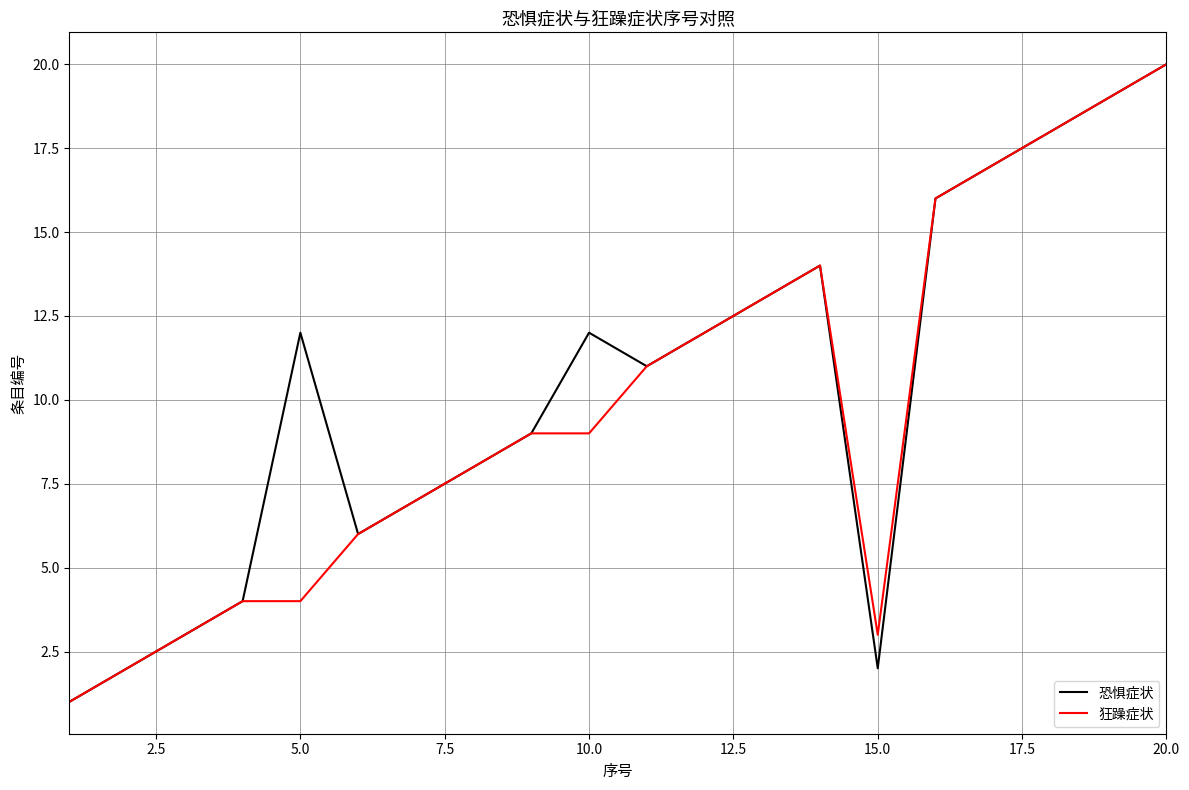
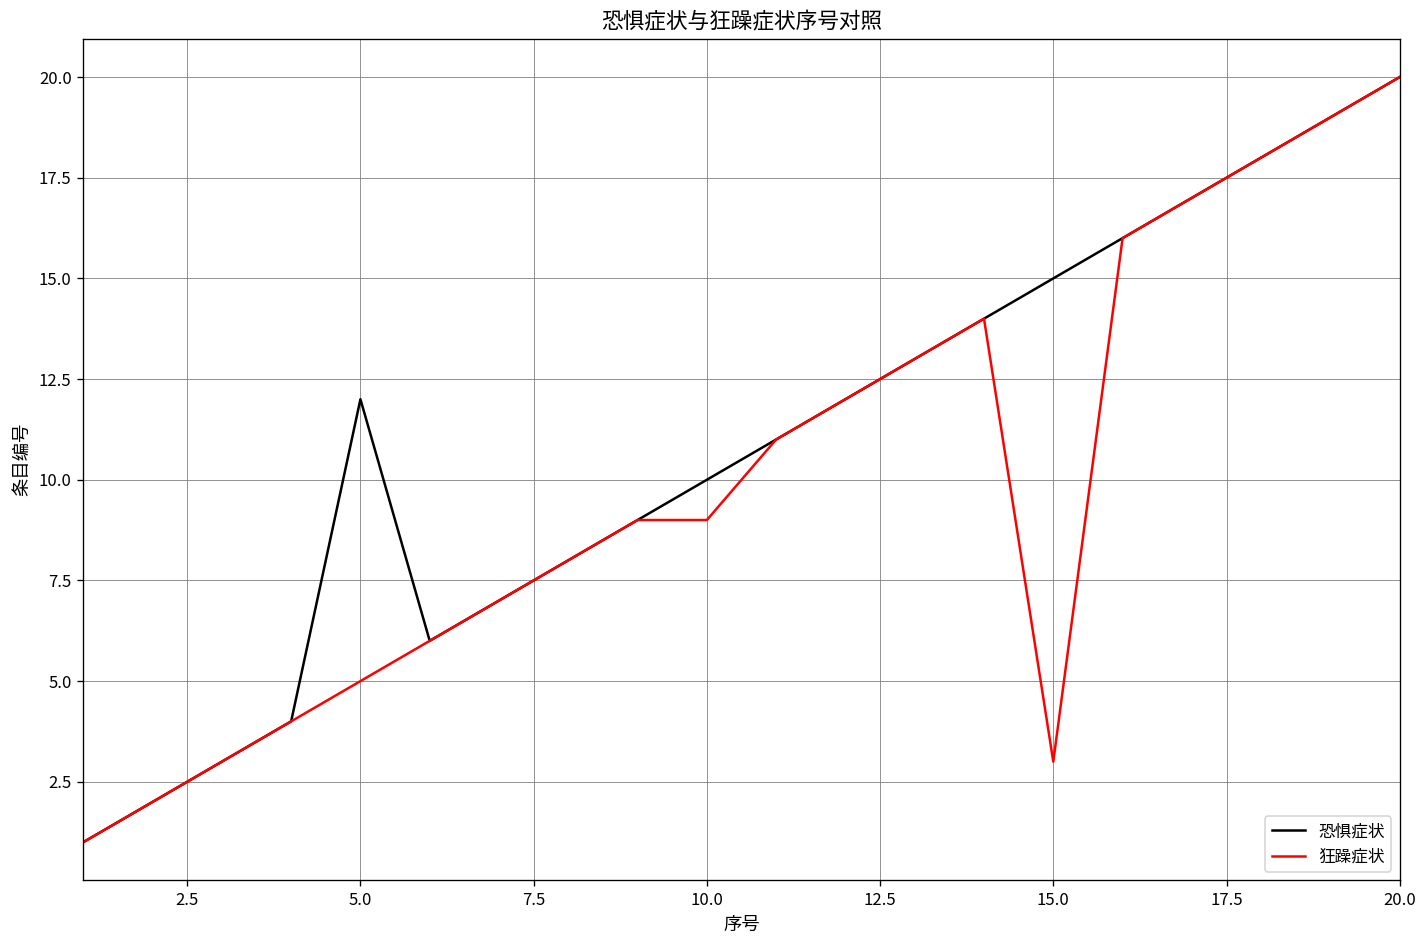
狂躁症状, 5.0: 4 -> 5
恐惧症状, 10.0: 12 -> 10
恐惧症状, 15.0: 2 -> 15
